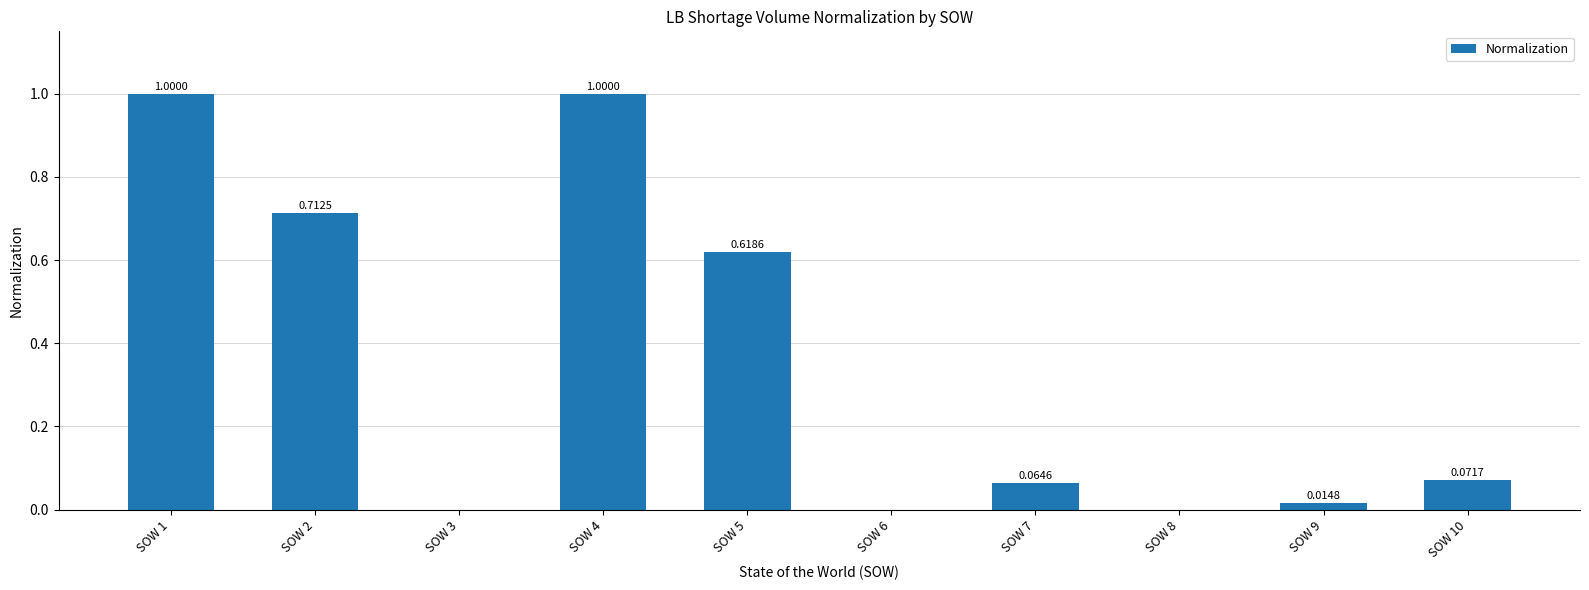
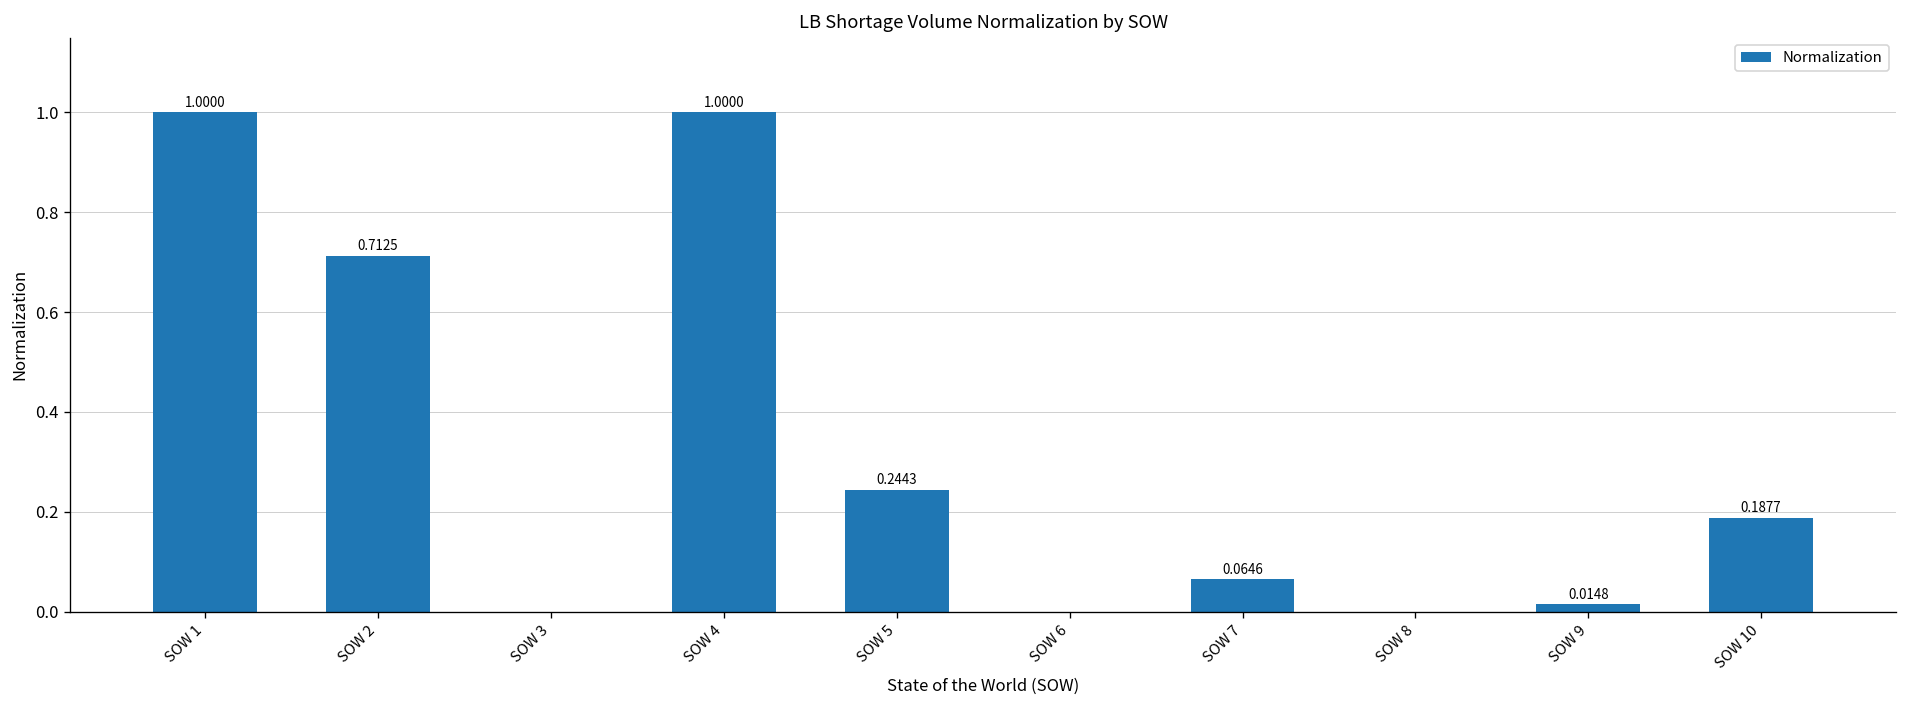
SOW 5: 0.6186 -> 0.2443
SOW 10: 0.0717 -> 0.1877
